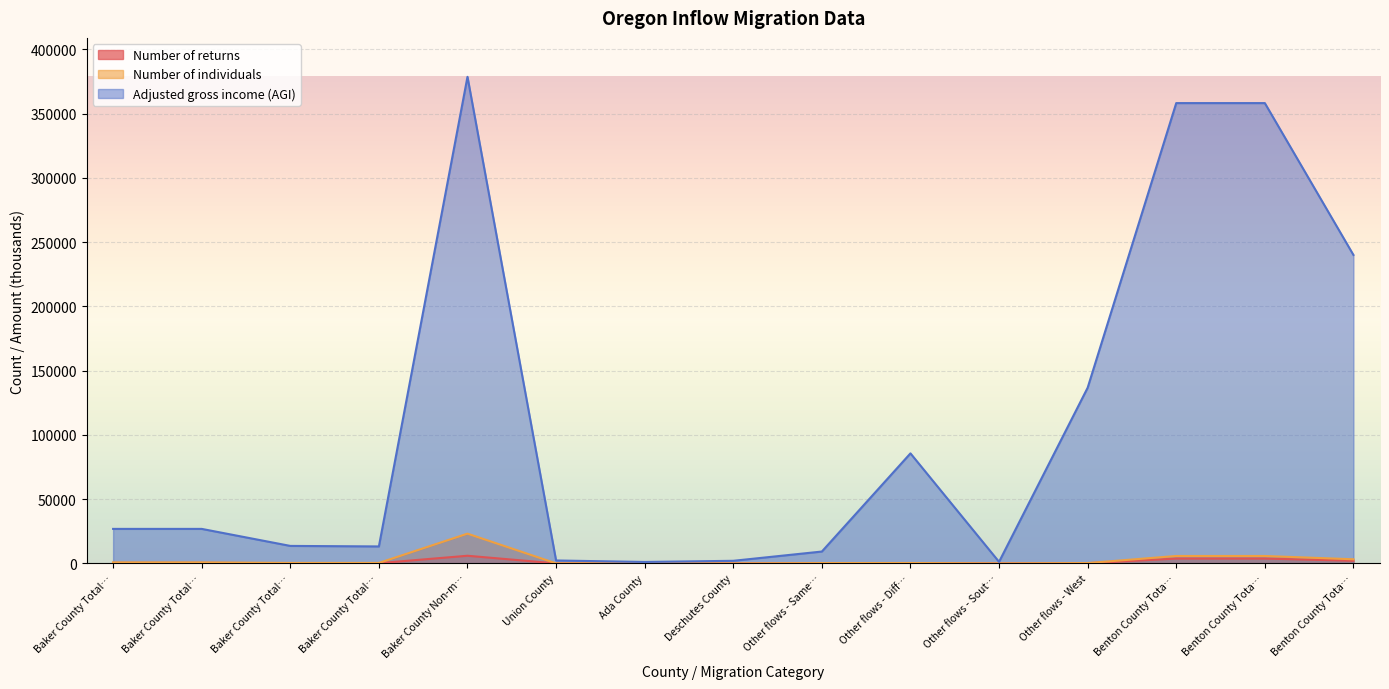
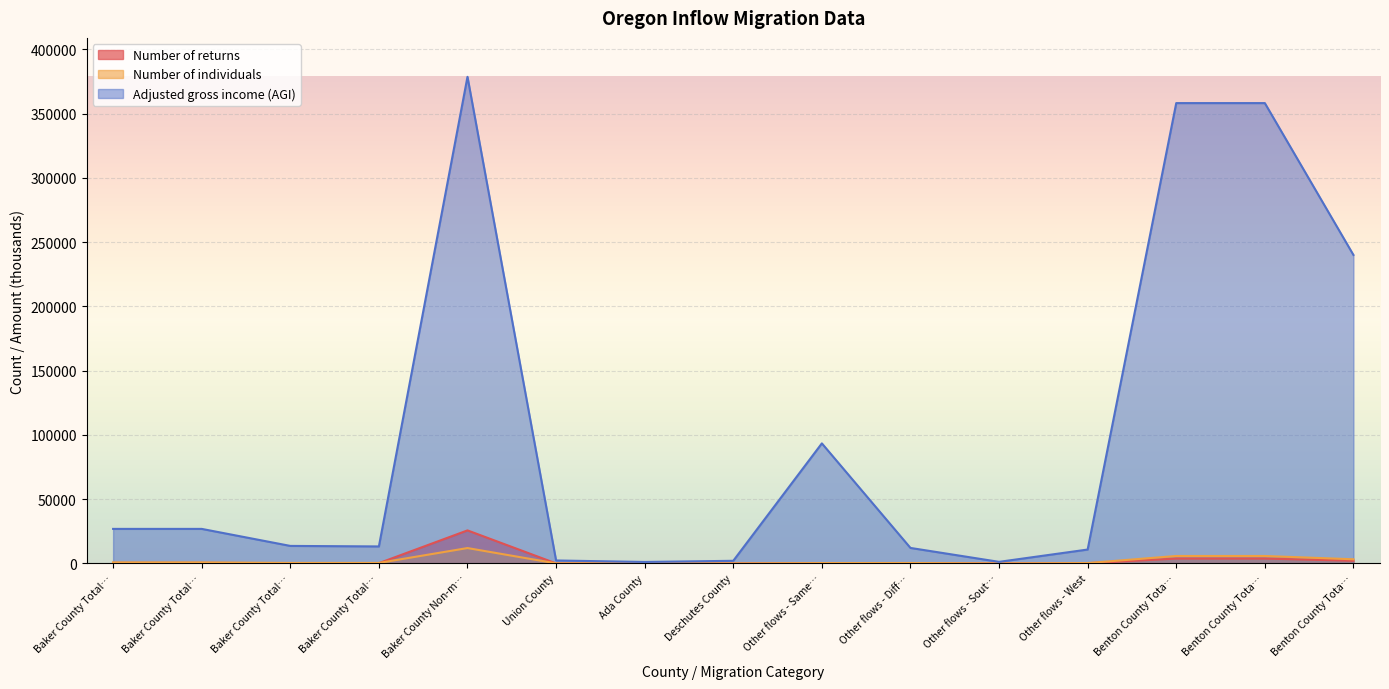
Number of returns, Baker County Non-m…: 6000 -> 26000
Number of individuals, Baker County Non-m…: 23000 -> 12000
Adjusted gross income (AGI), Other flows - Same…: 9000 -> 93000
Adjusted gross income (AGI), Other flows - Diff…: 86000 -> 12000
Adjusted gross income (AGI), Other flows - West: 137000 -> 11000
